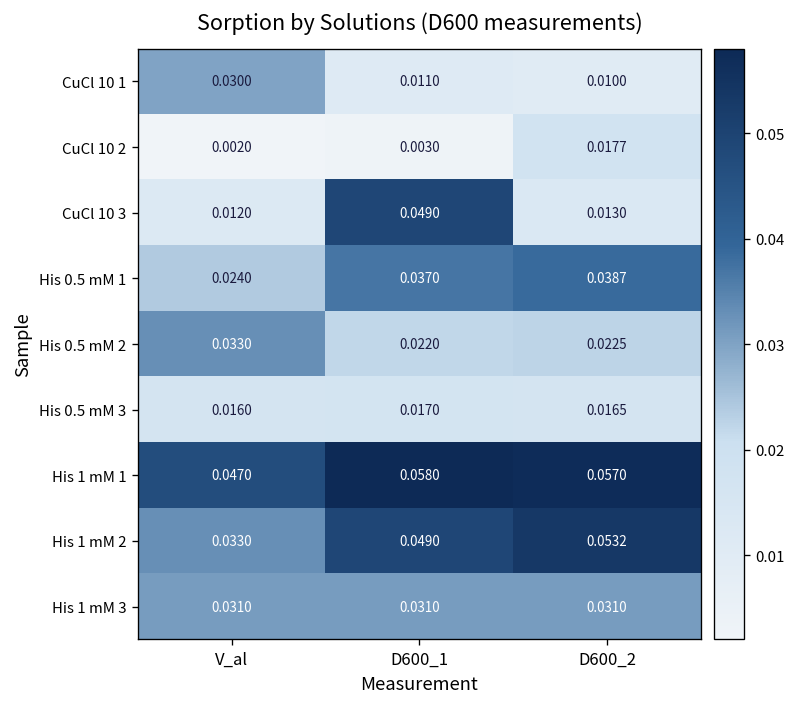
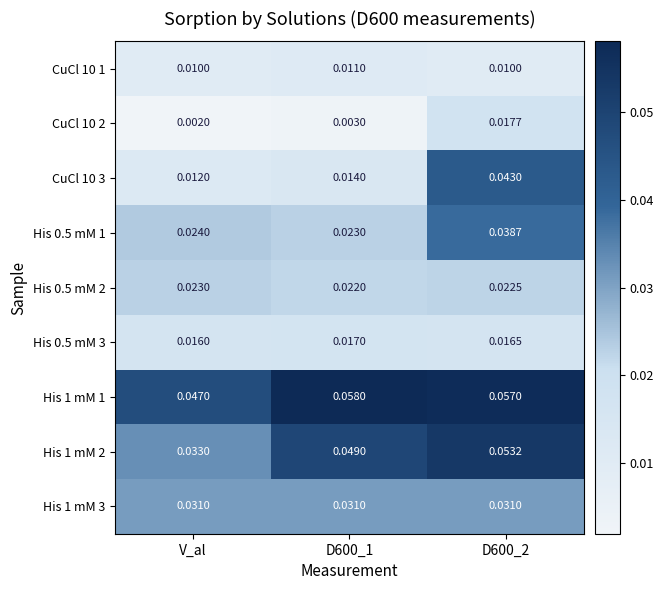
CuCl 10 1, V_al: 0.0300 -> 0.0100
CuCl 10 3, D600_1: 0.0490 -> 0.0140
CuCl 10 3, D600_2: 0.0130 -> 0.0430
His 0.5 mM 1, D600_1: 0.0370 -> 0.0230
His 0.5 mM 2, V_al: 0.0330 -> 0.0230
